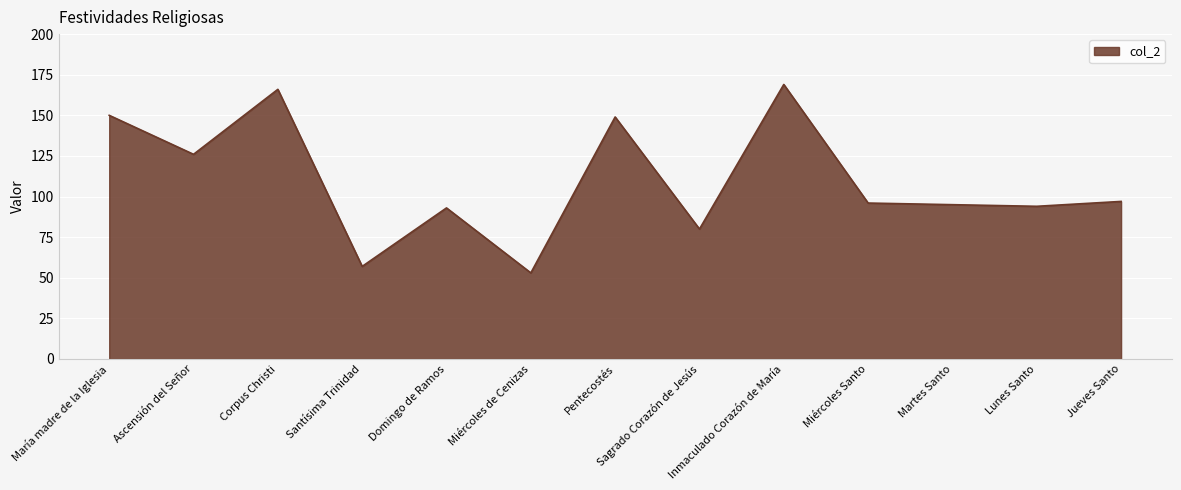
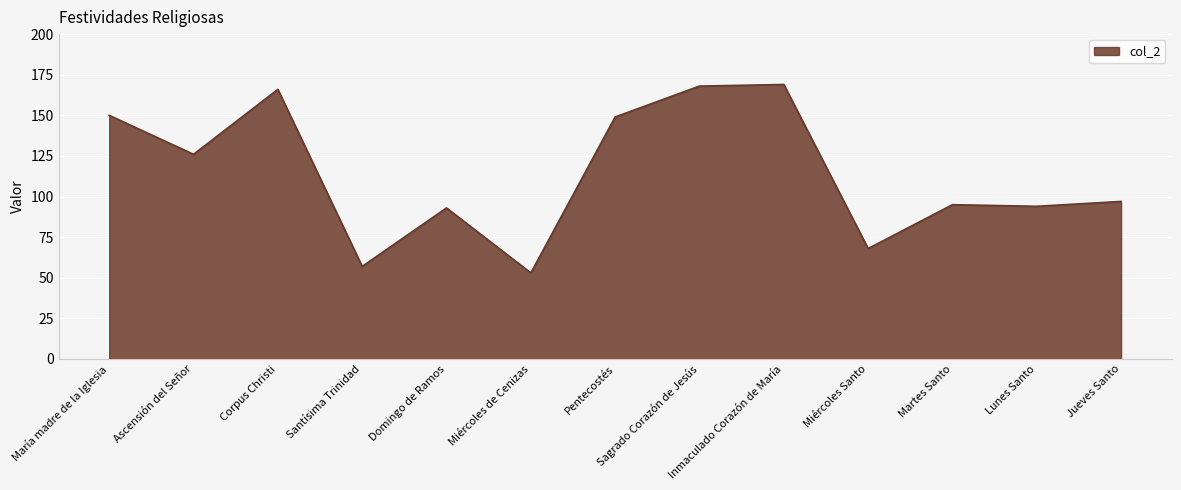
Sagrado Corazón de Jesús: 80 -> 168
Miércoles Santo: 96 -> 68
